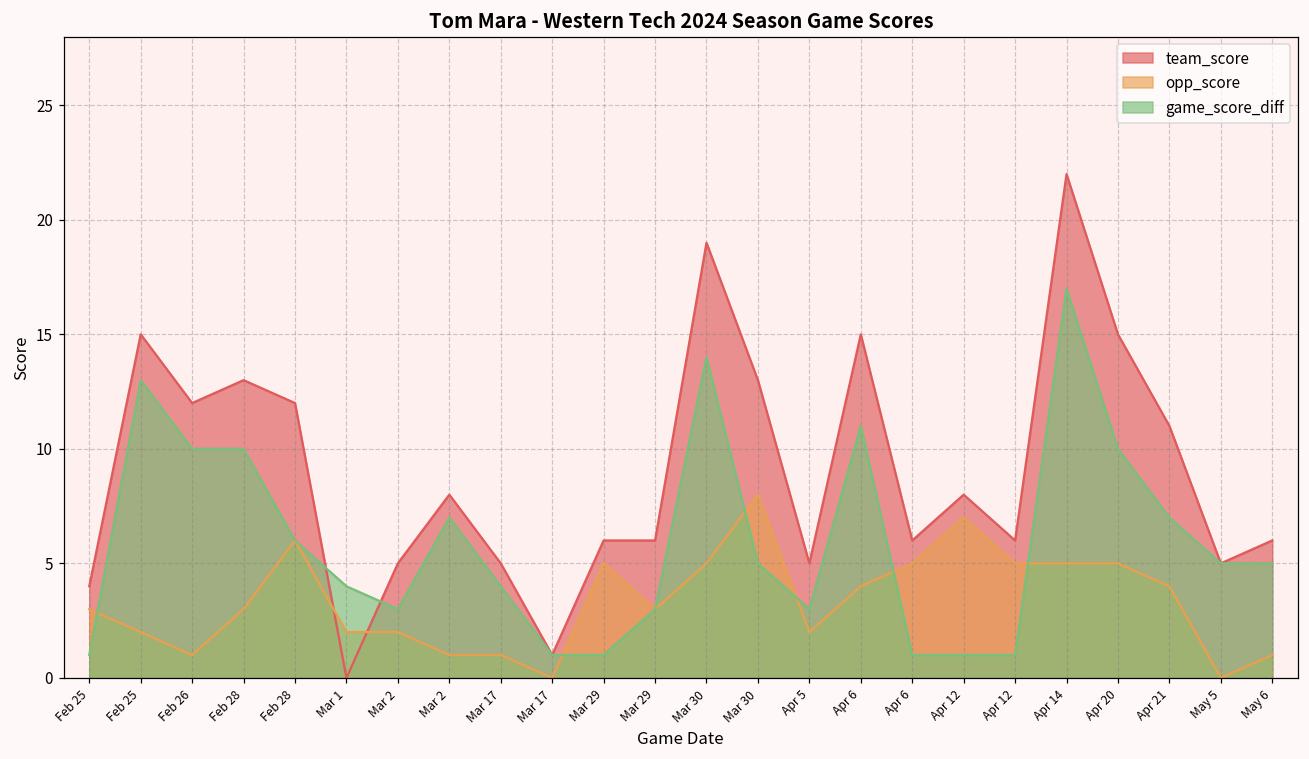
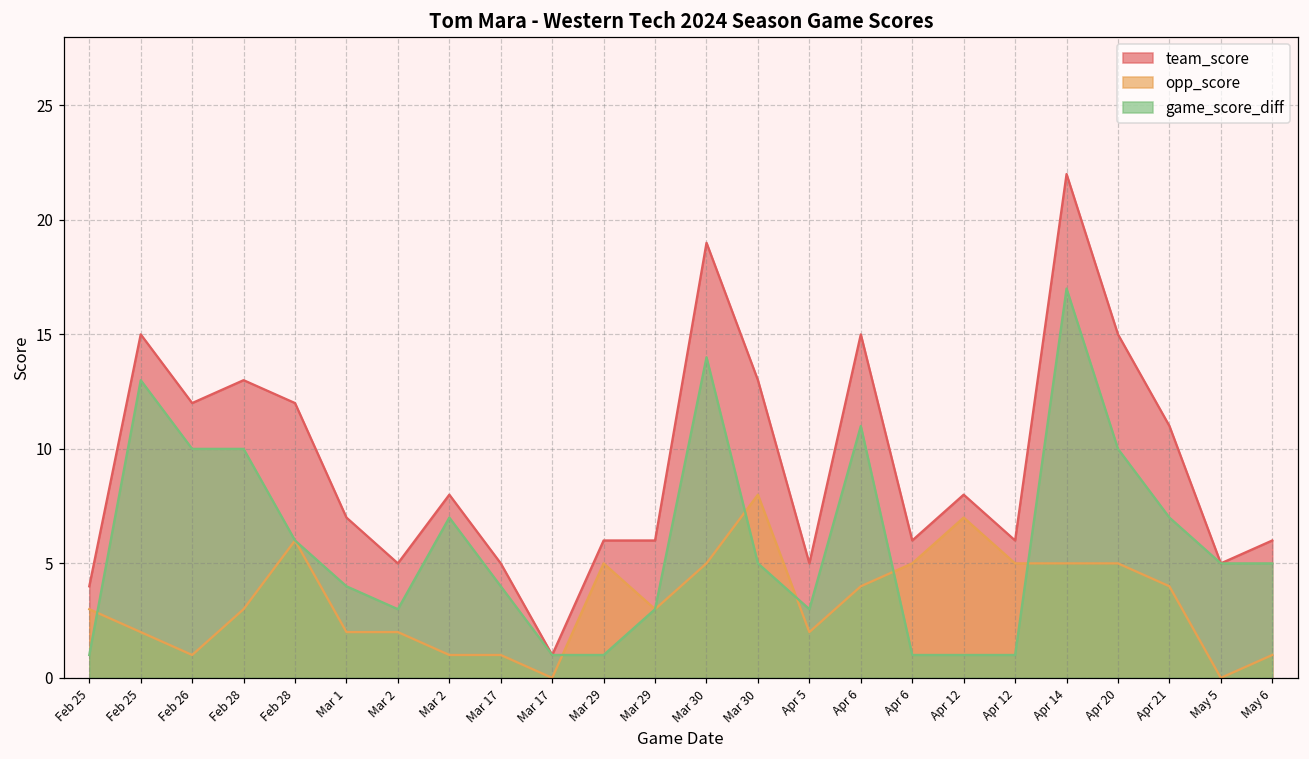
team_score, Mar 1: 0 -> 7
